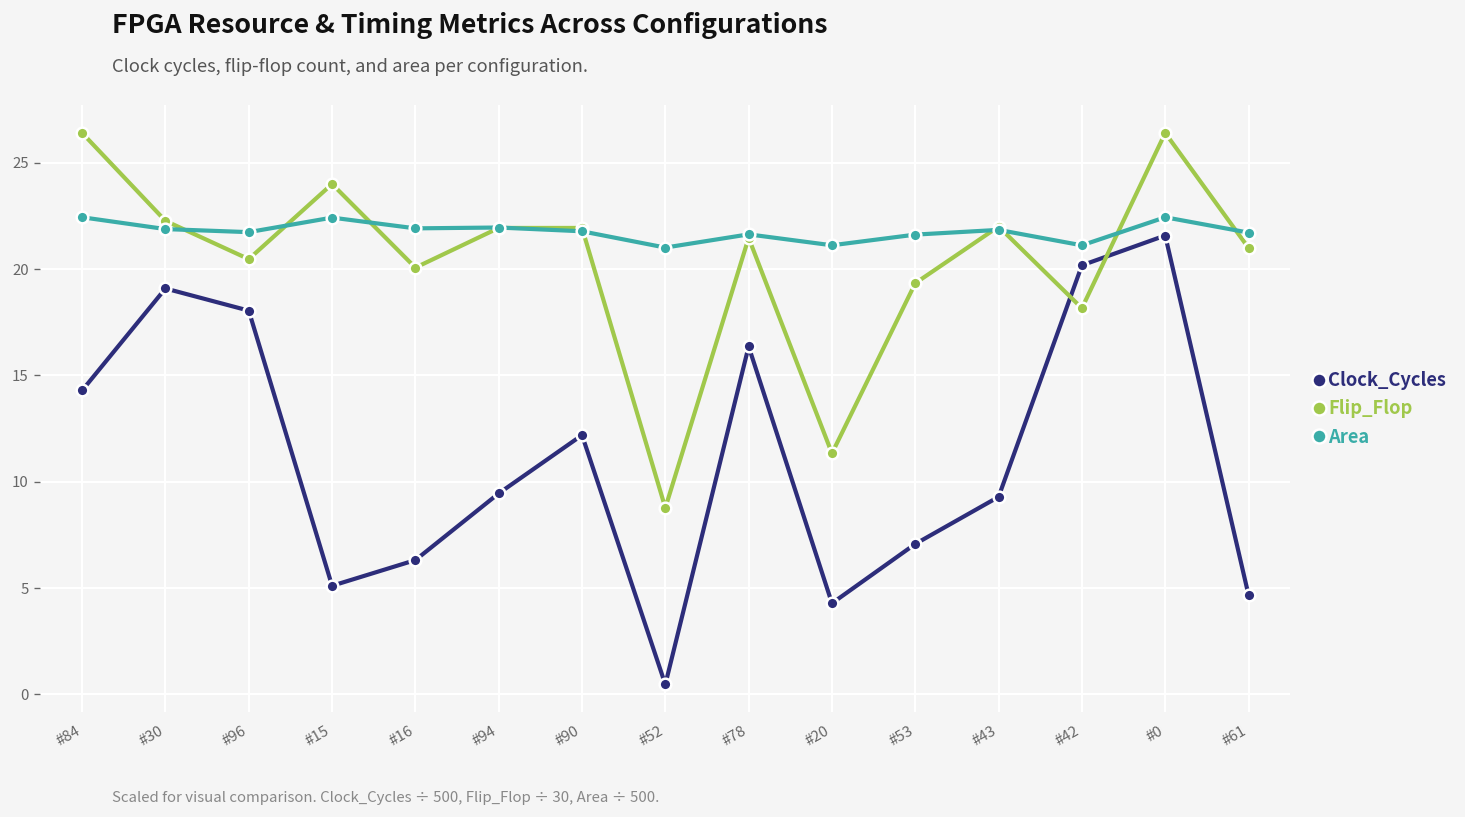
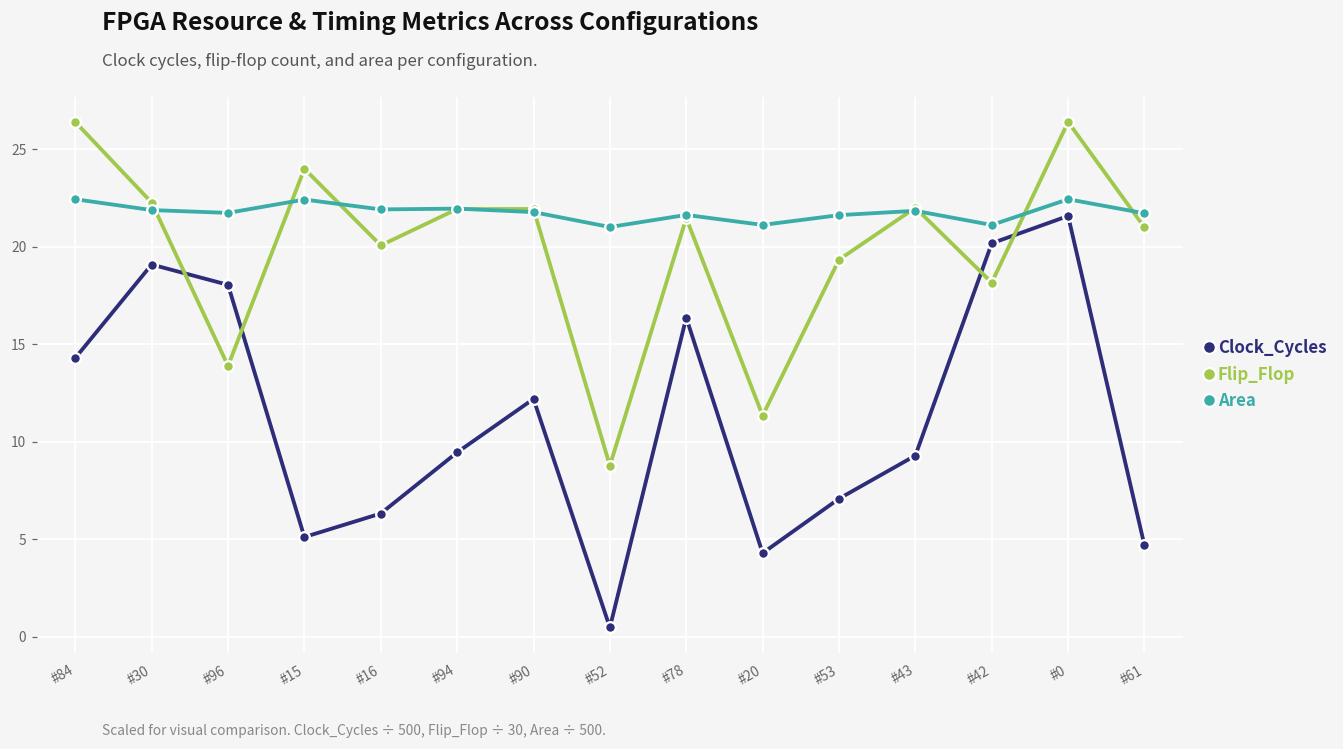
Flip_Flop, #96: 20.5 -> 13.9
